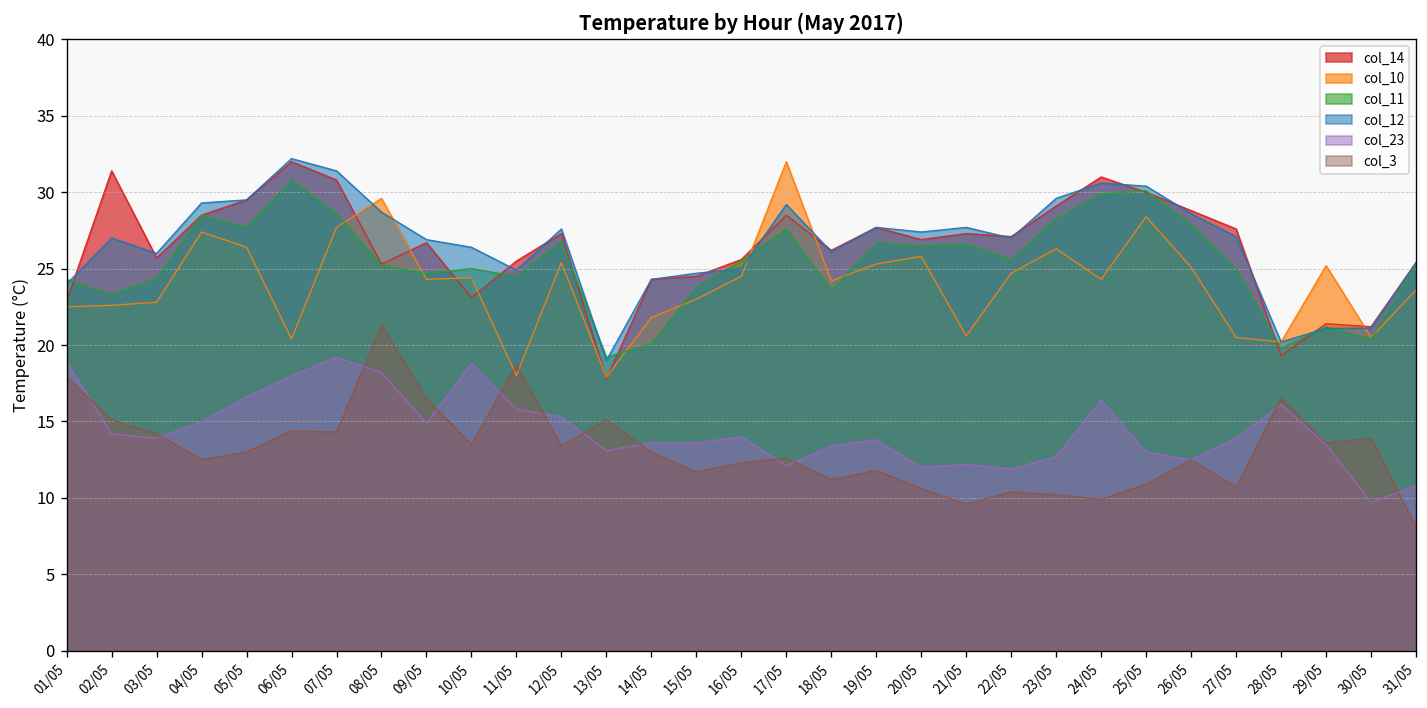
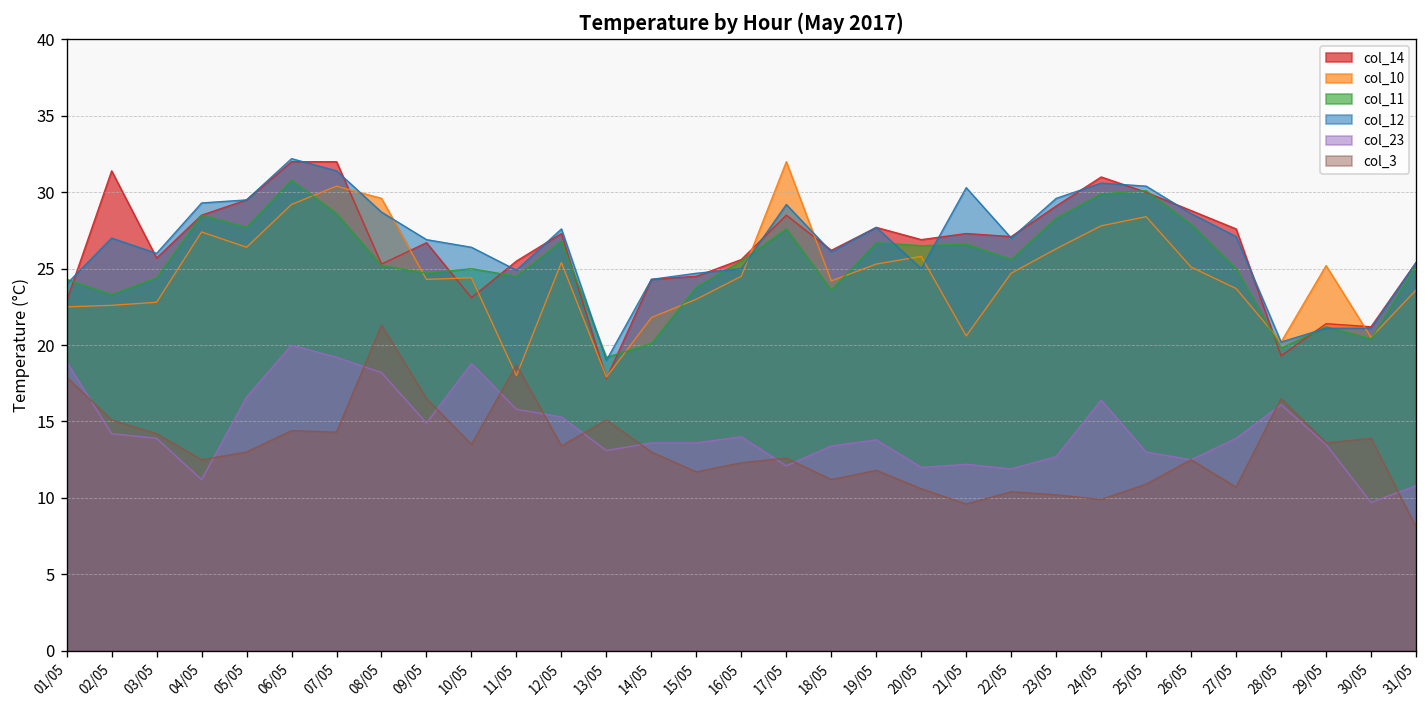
col_23, 04/05: 15.0 -> 11.2
col_10, 06/05: 20.4 -> 29.2
col_23, 06/05: 18 -> 20
col_14, 07/05: 30.8 -> 32.0
col_10, 07/05: 27.7 -> 30.4
col_12, 20/05: 27.4 -> 25.0
col_12, 21/05: 27.7 -> 30.3
col_10, 24/05: 24.3 -> 27.8
col_10, 27/05: 20.5 -> 23.7
